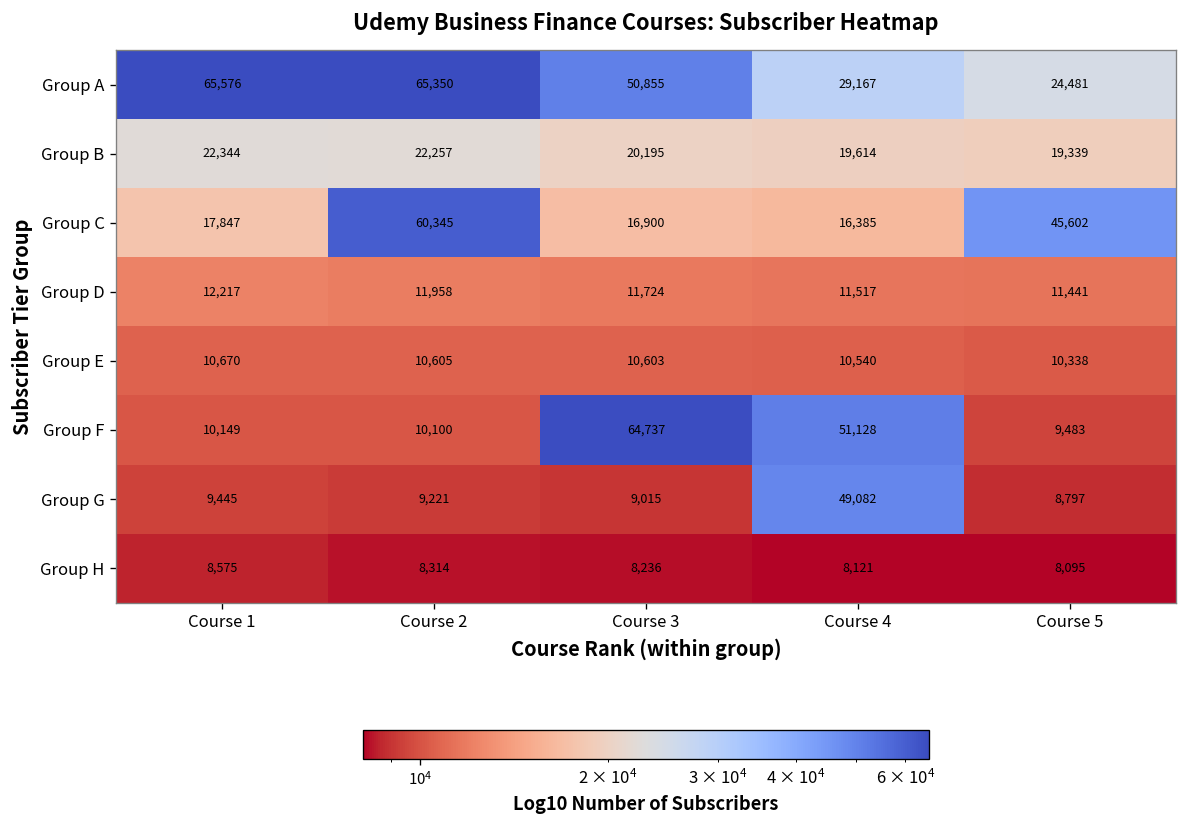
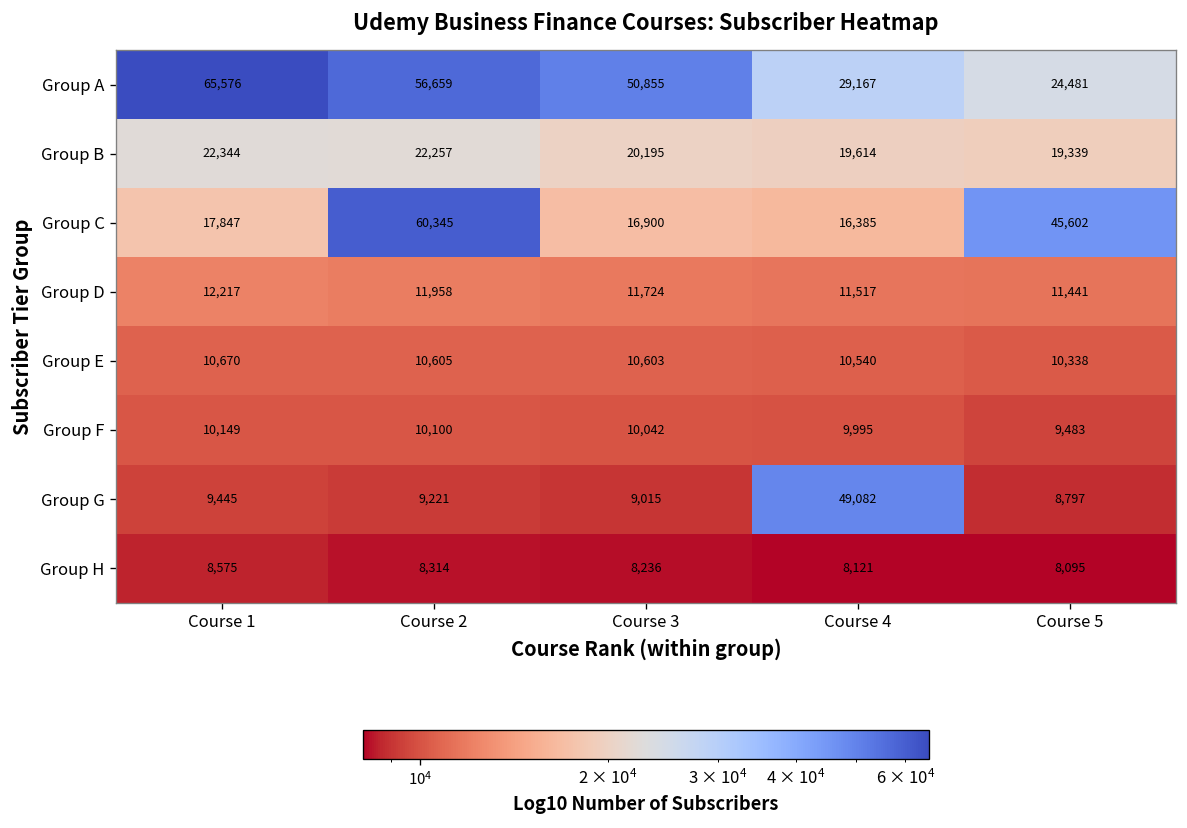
Group A, Course 2: 65,350 -> 56,659
Group F, Course 3: 64,737 -> 10,042
Group F, Course 4: 51,128 -> 9,995
